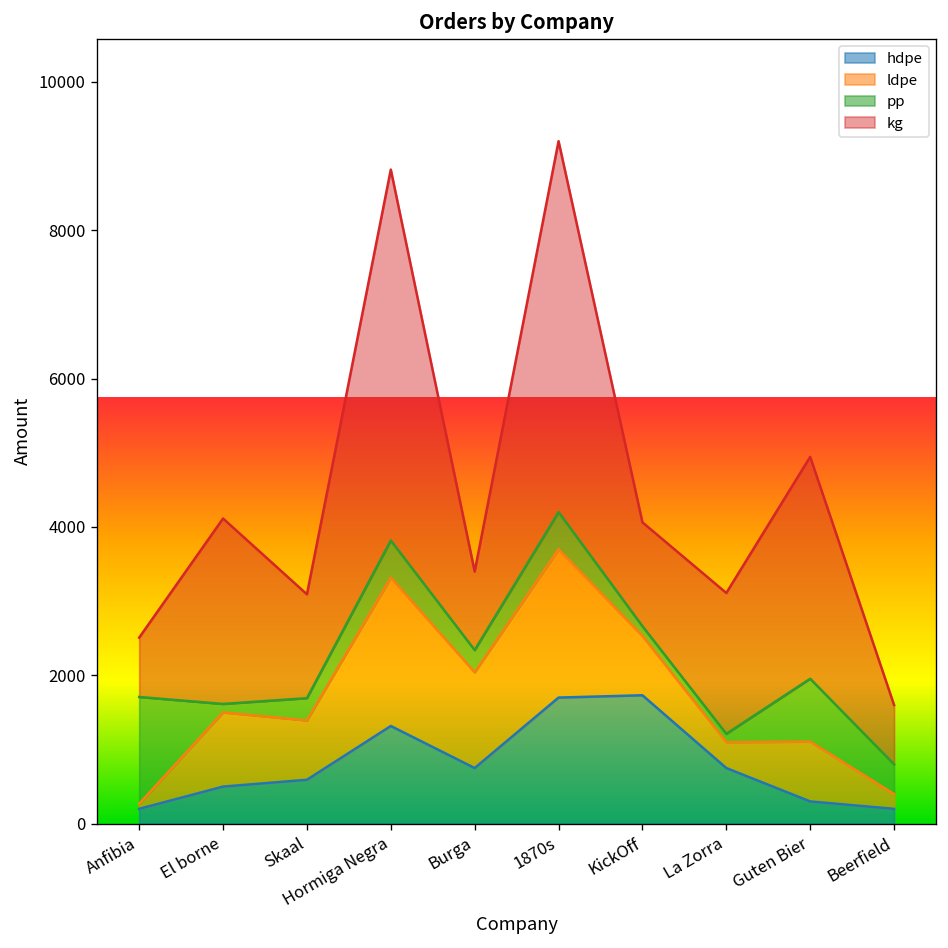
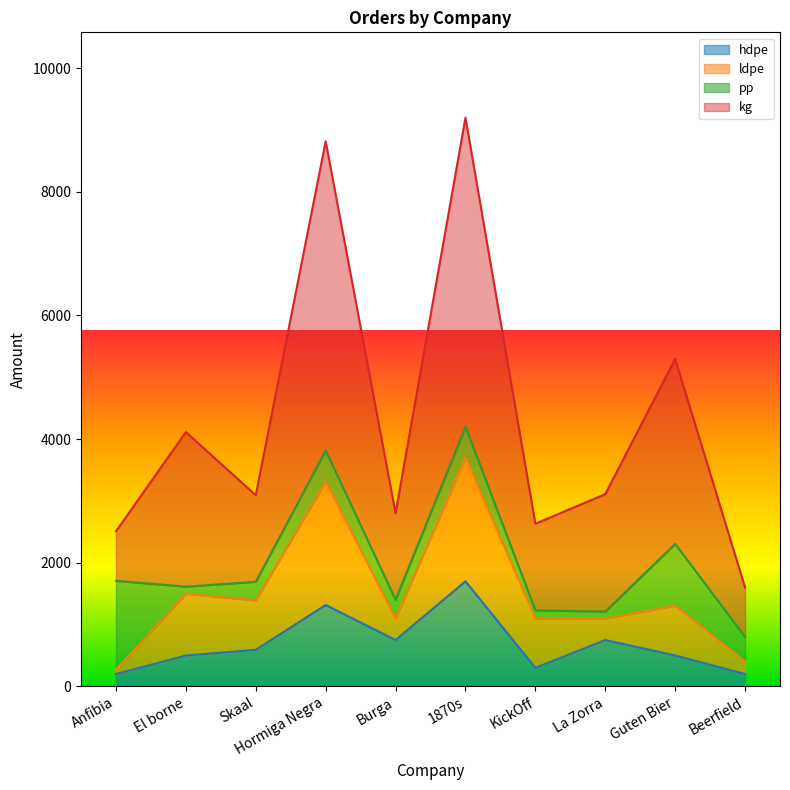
ldpe, Burga: 1300 -> 400
kg, Burga: 1100 -> 1400
hdpe, KickOff: 1700 -> 300
hdpe, Guten Bier: 300 -> 500
pp, Guten Bier: 800 -> 1000
